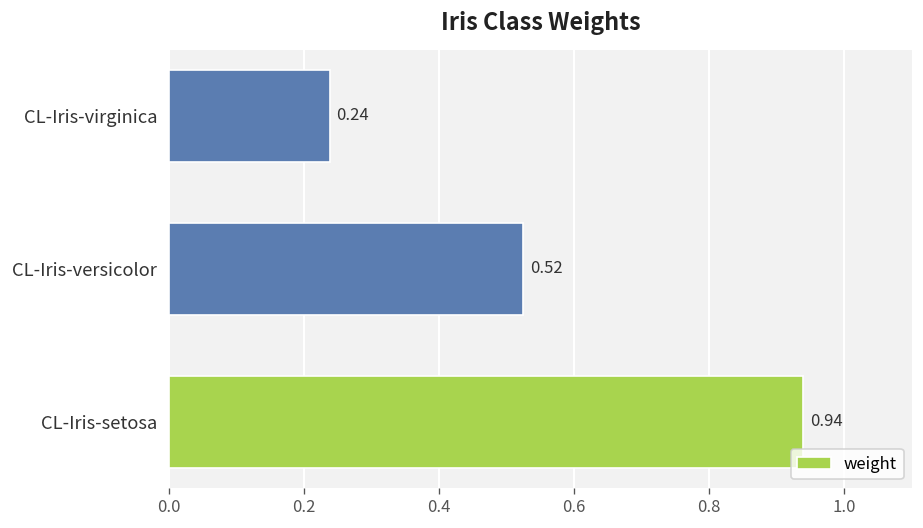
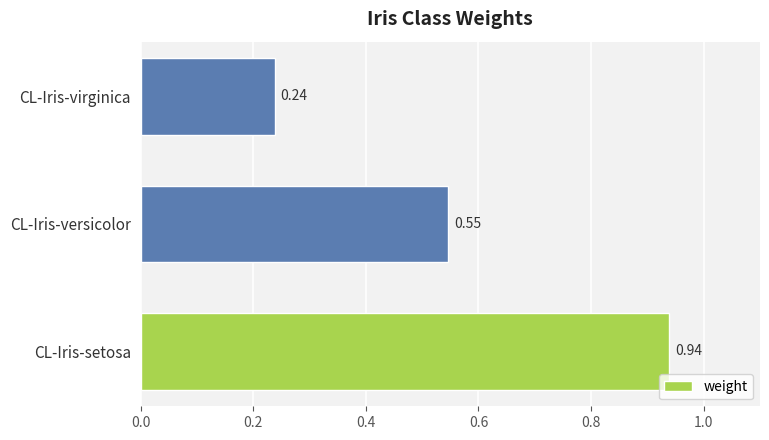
CL-Iris-versicolor: 0.52 -> 0.55
